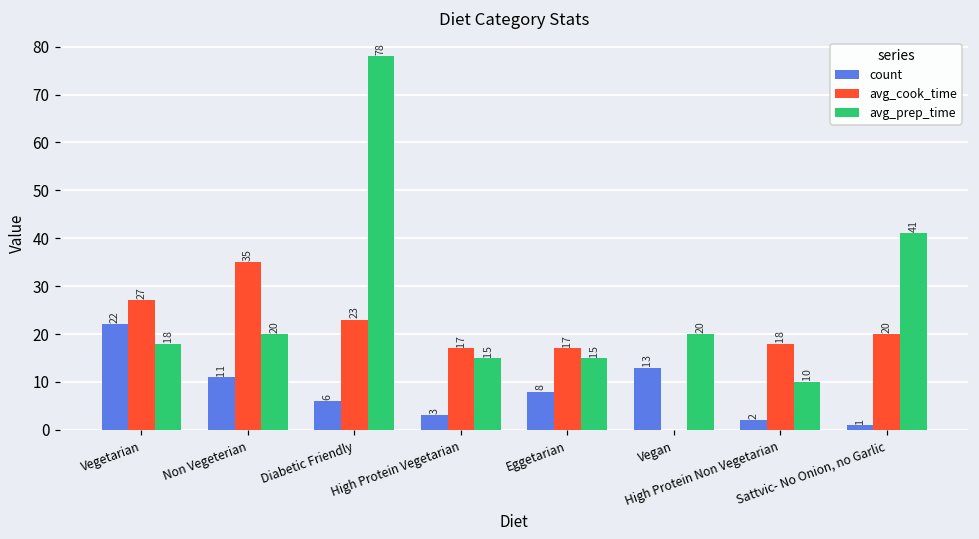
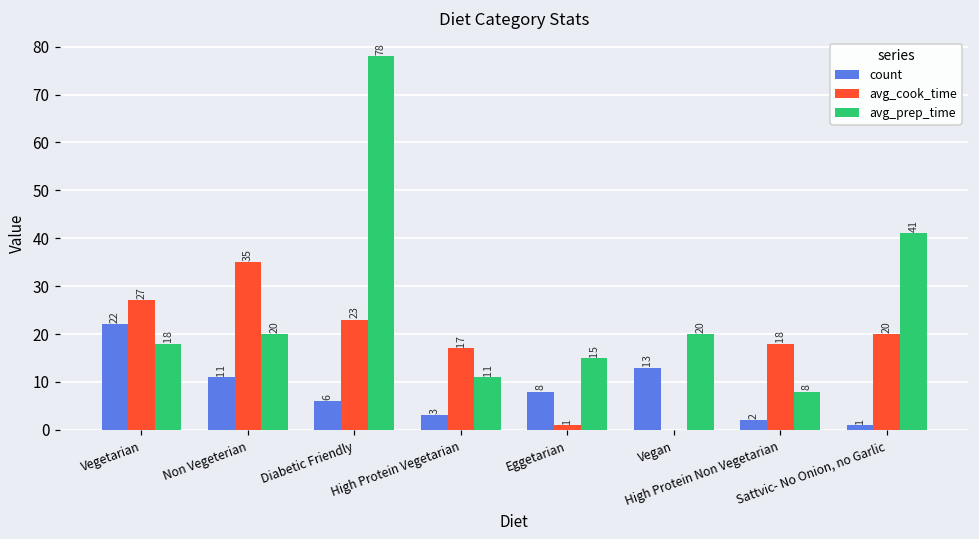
avg_prep_time, High Protein Vegetarian: 15 -> 11
avg_cook_time, Eggetarian: 17 -> 1
avg_prep_time, High Protein Non Vegetarian: 10 -> 8
